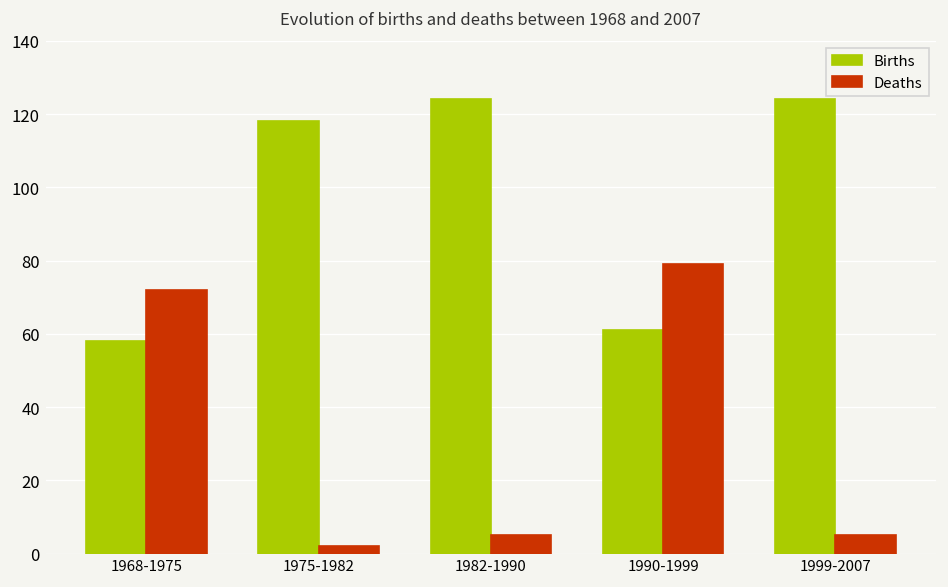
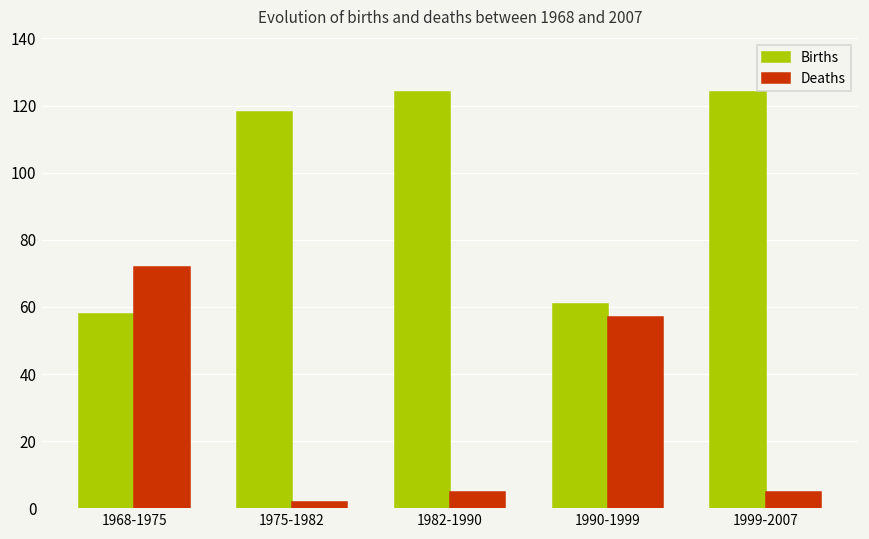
Deaths, 1990-1999: 79 -> 57
